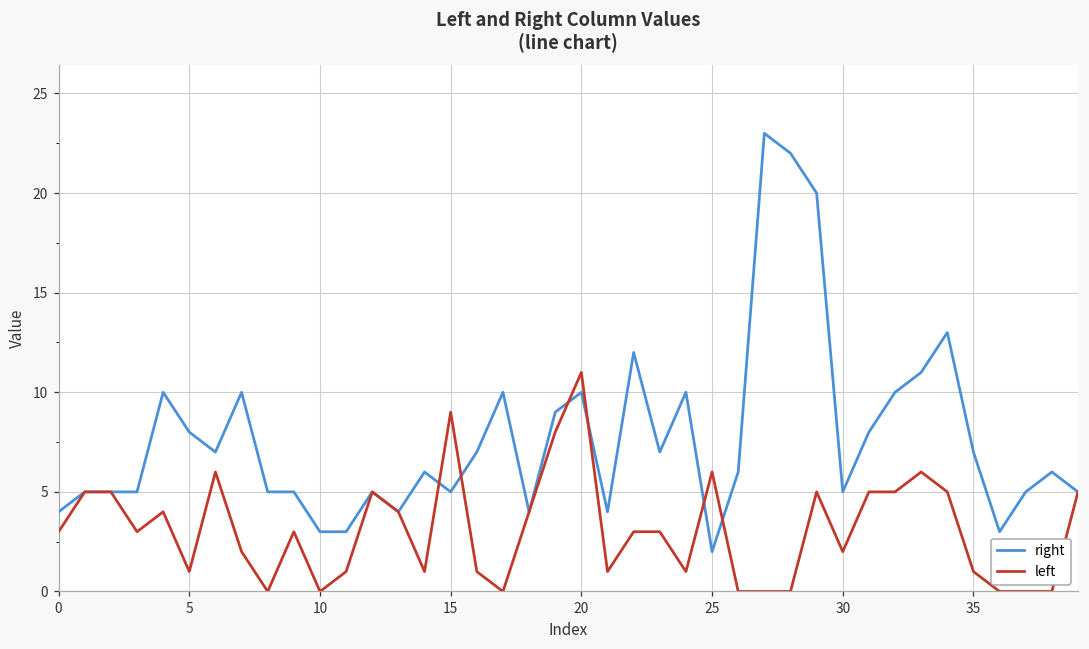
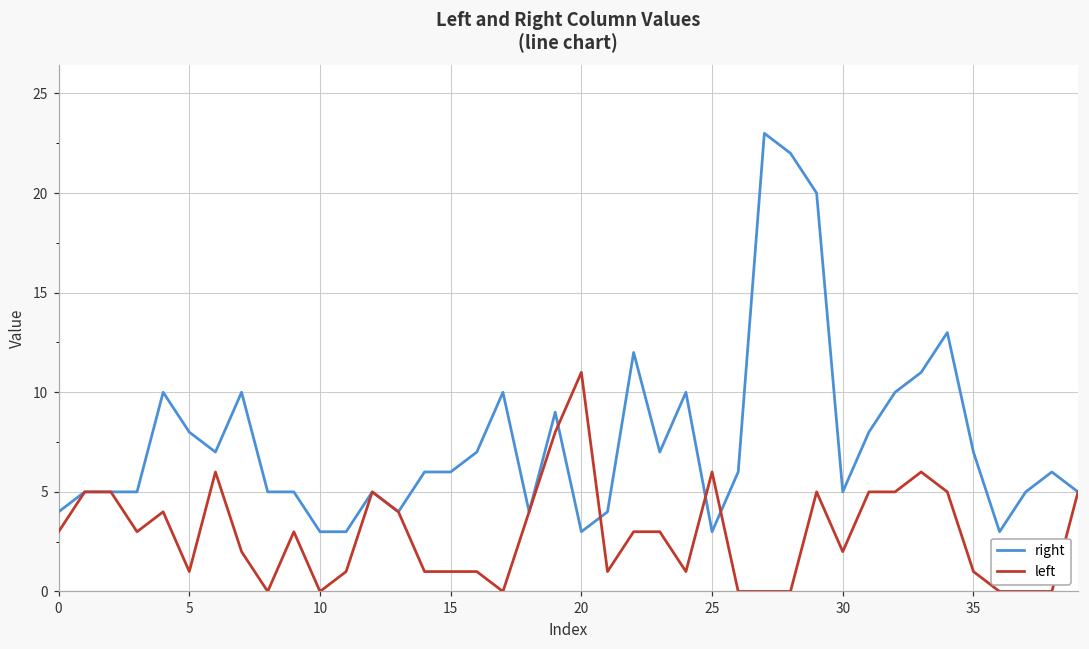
right, 15: 5 -> 6
left, 15: 9 -> 1
right, 20: 10 -> 3
right, 25: 2 -> 3
